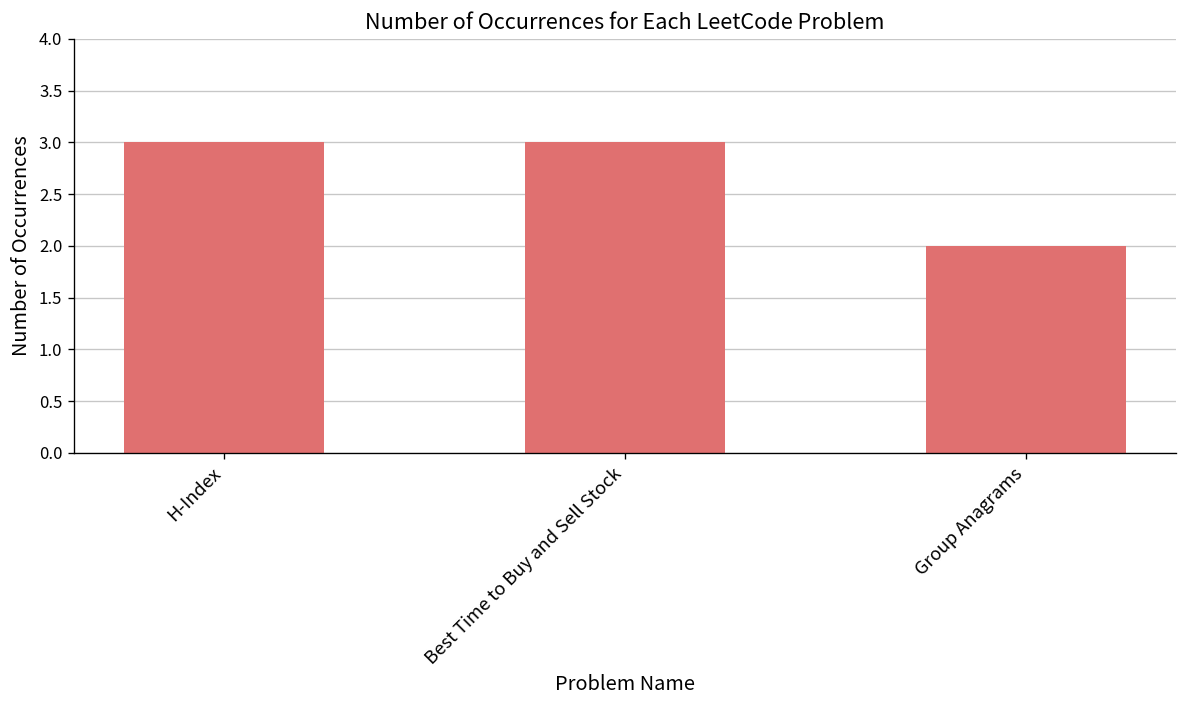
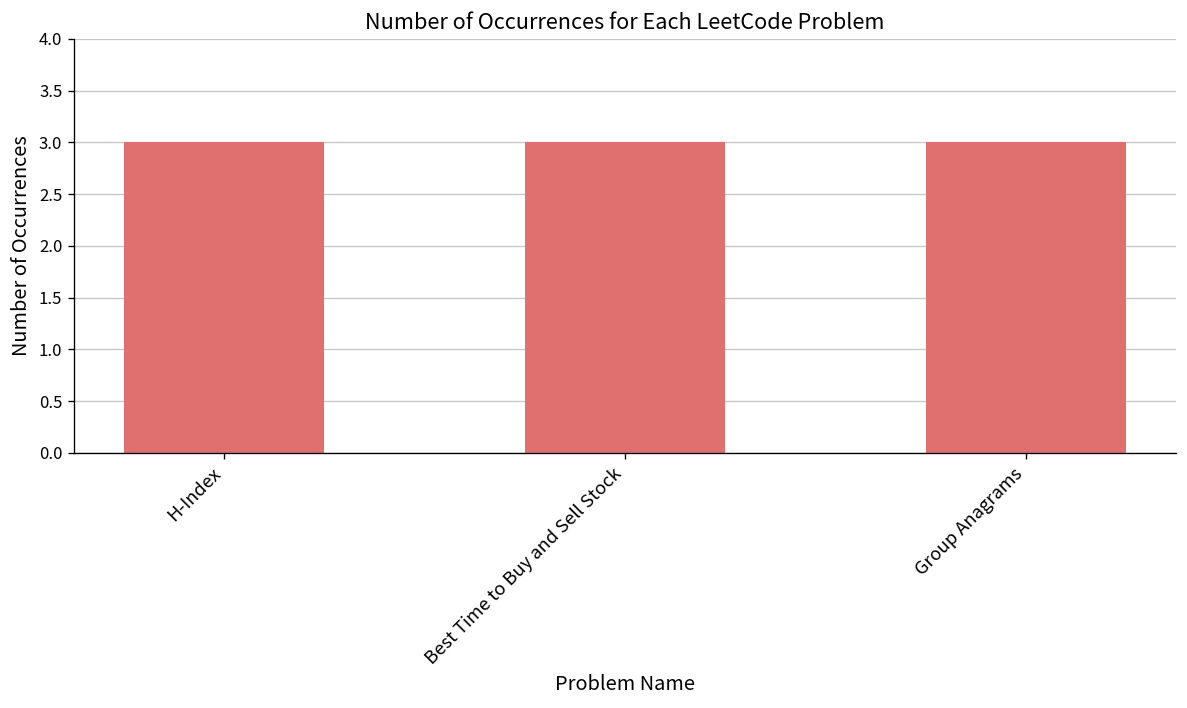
Group Anagrams: 2 -> 3
